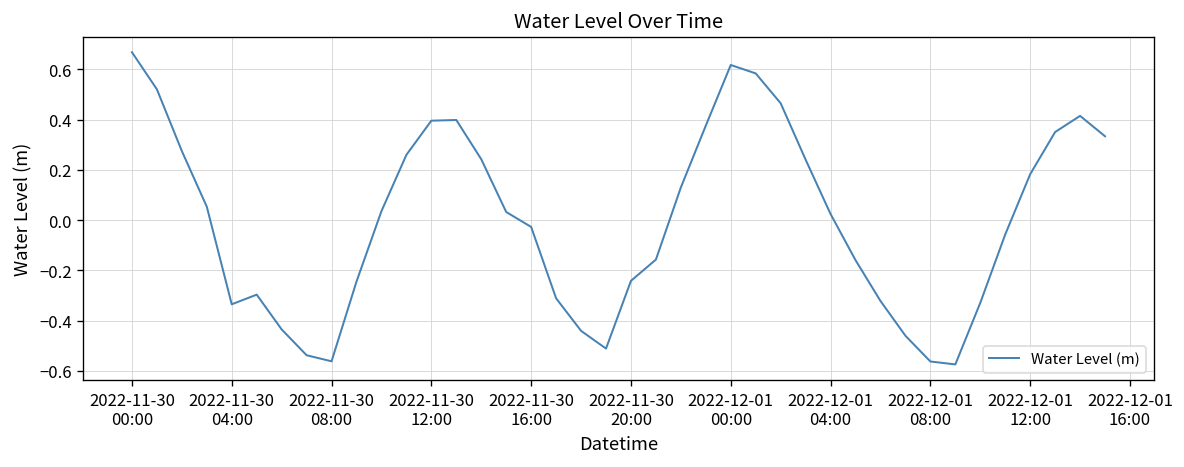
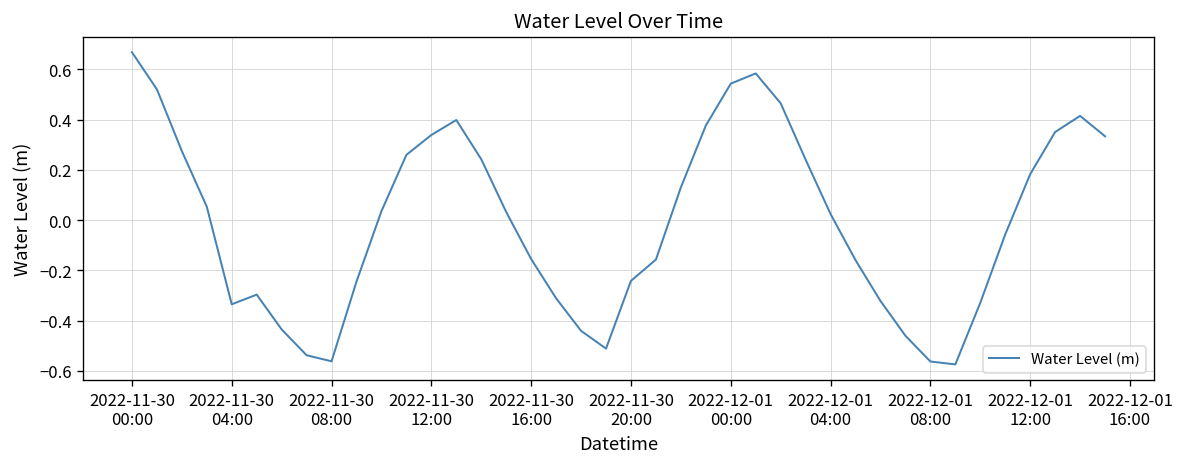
2022-11-30 12:00: 0.40 -> 0.34
2022-11-30 16:00: -0.03 -> -0.16
2022-12-01 00:00: 0.62 -> 0.54
